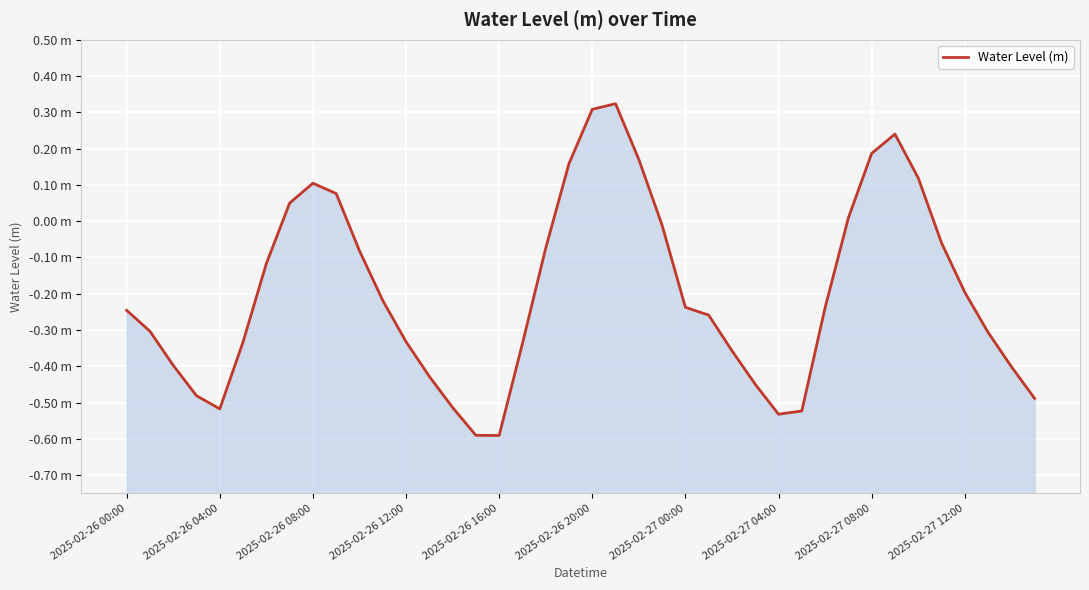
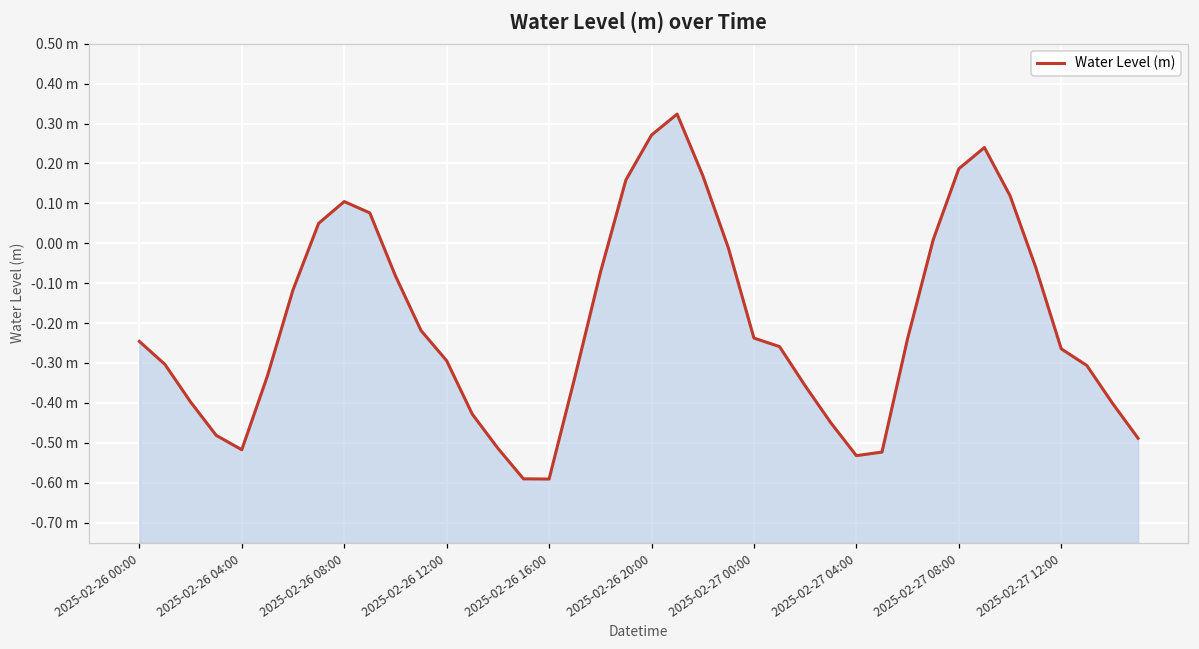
2025-02-26 12:00: -0.33 m -> -0.29 m
2025-02-26 20:00: 0.31 m -> 0.27 m
2025-02-27 12:00: -0.20 m -> -0.26 m
